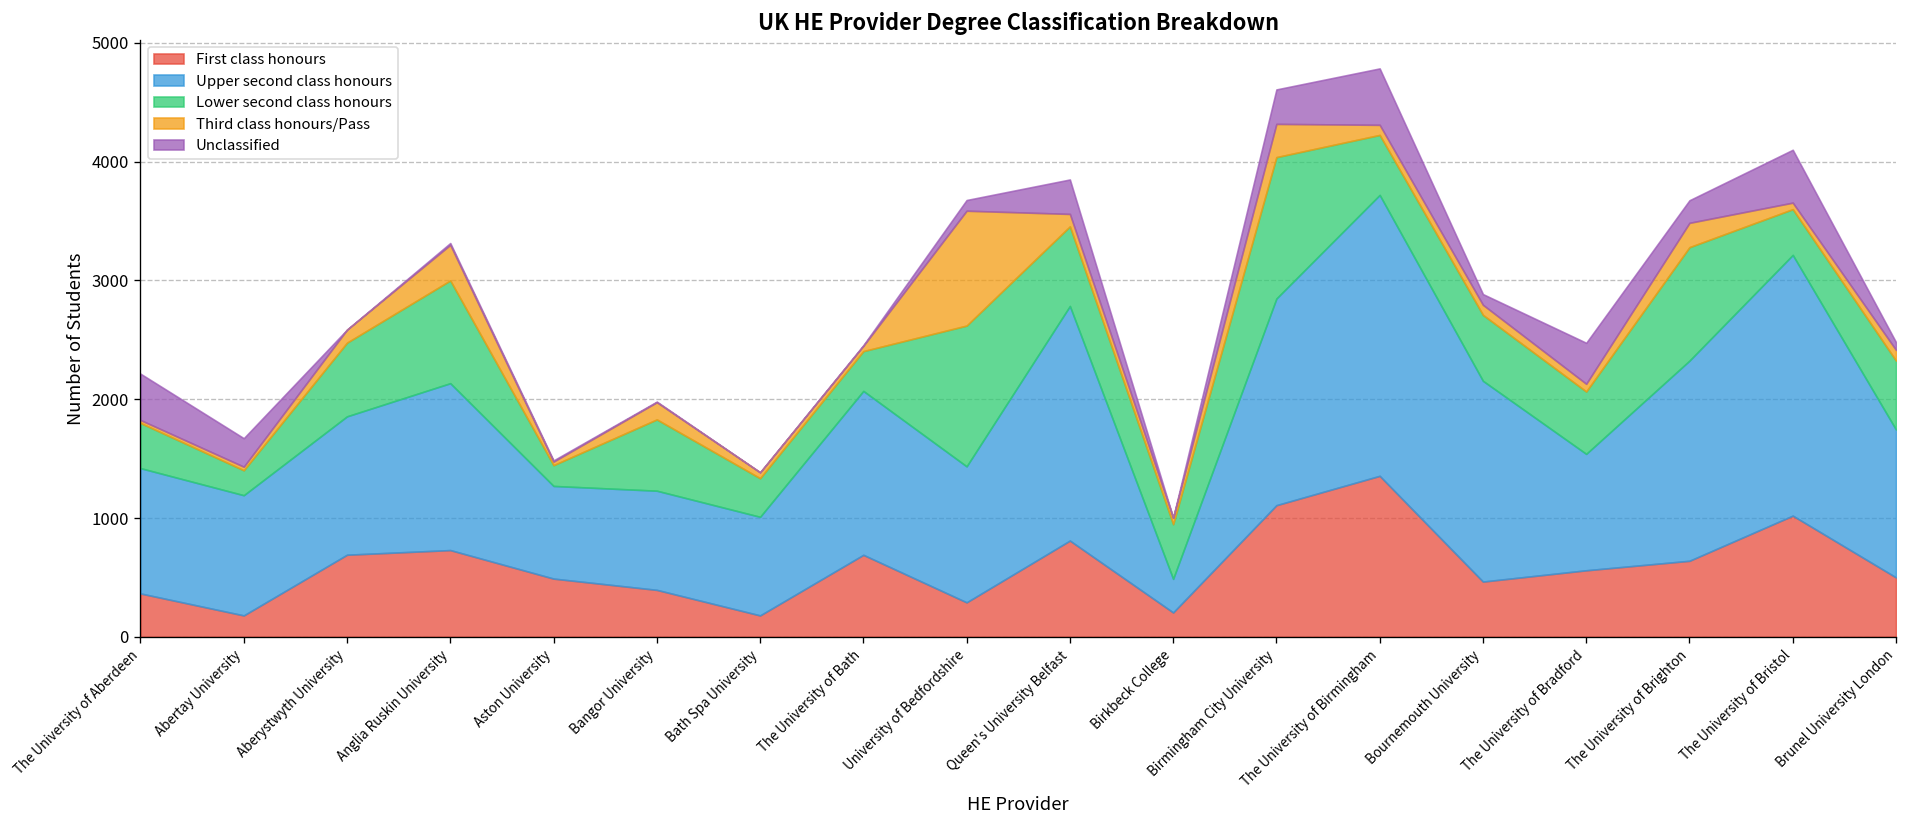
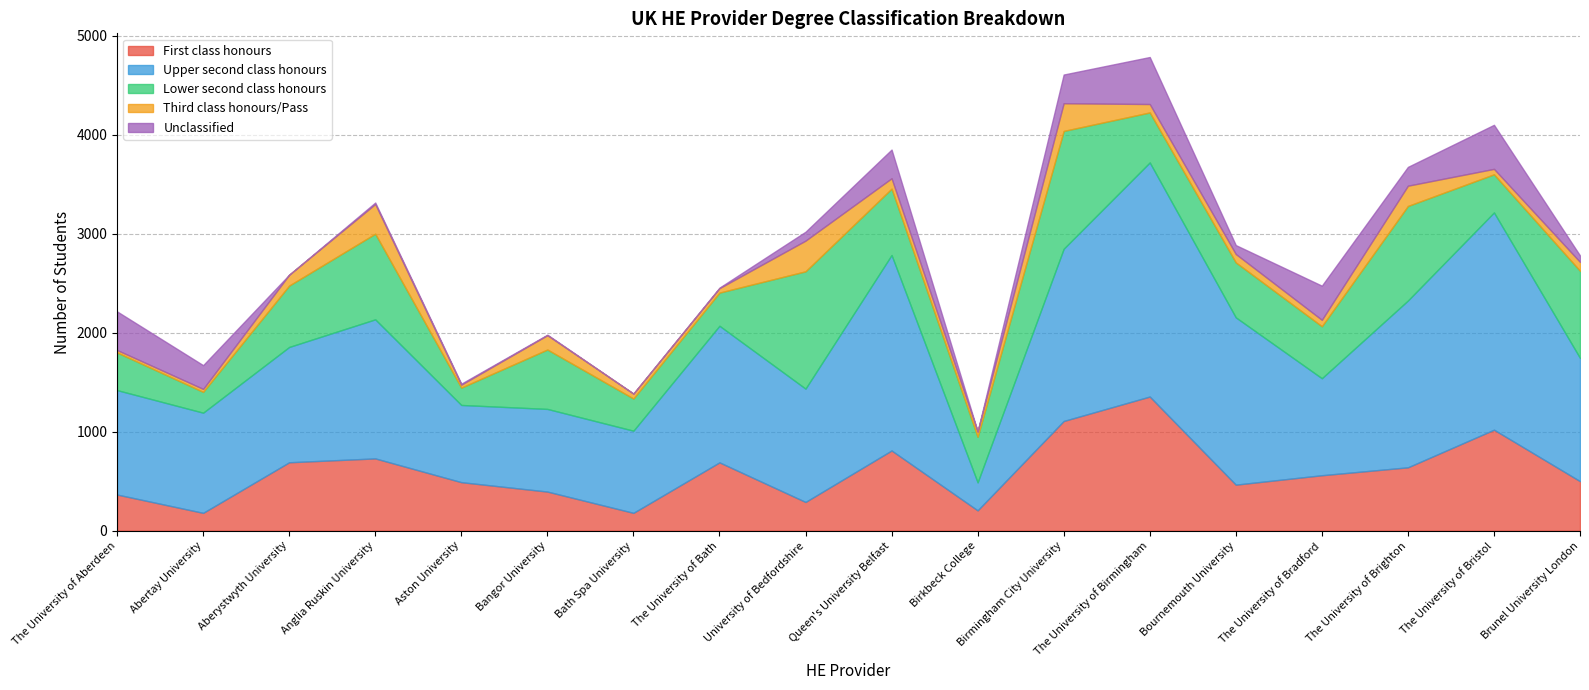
Third class honours/Pass, University of Bedfordshire: 1000 -> 300
Lower second class honours, Brunel University London: 600 -> 900
